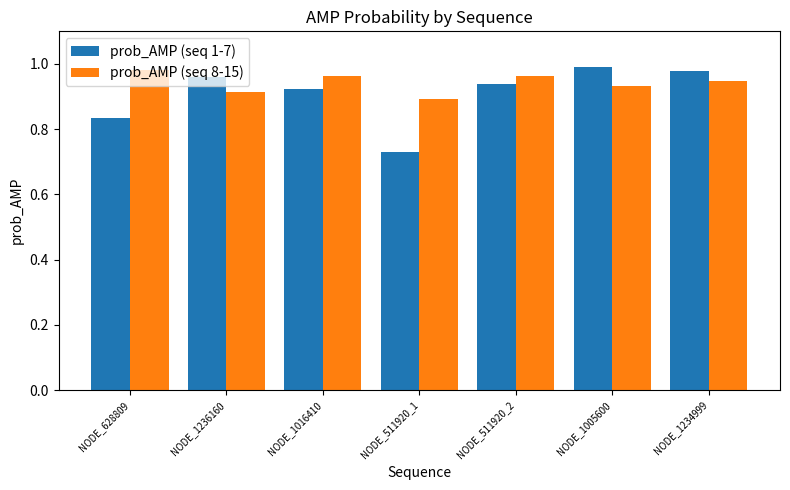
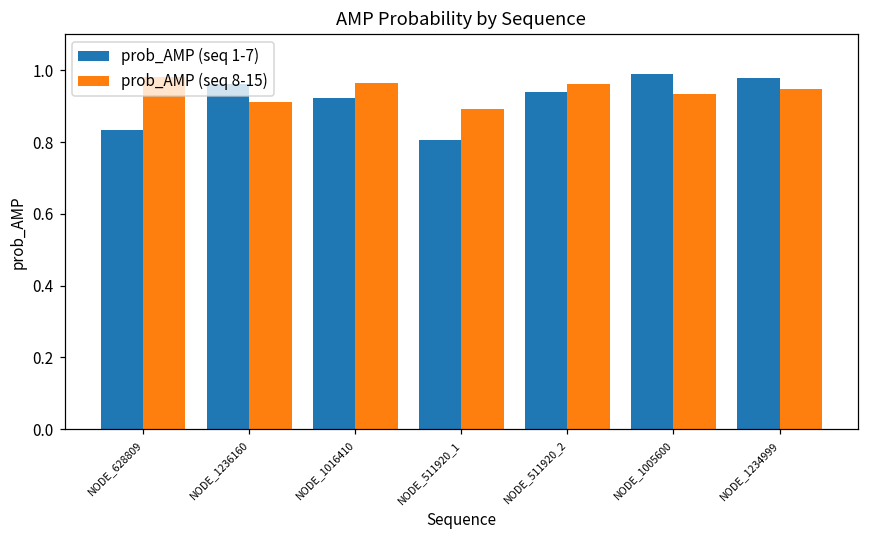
prob_AMP (seq 1-7), NODE_511920_1: 0.73 -> 0.81
